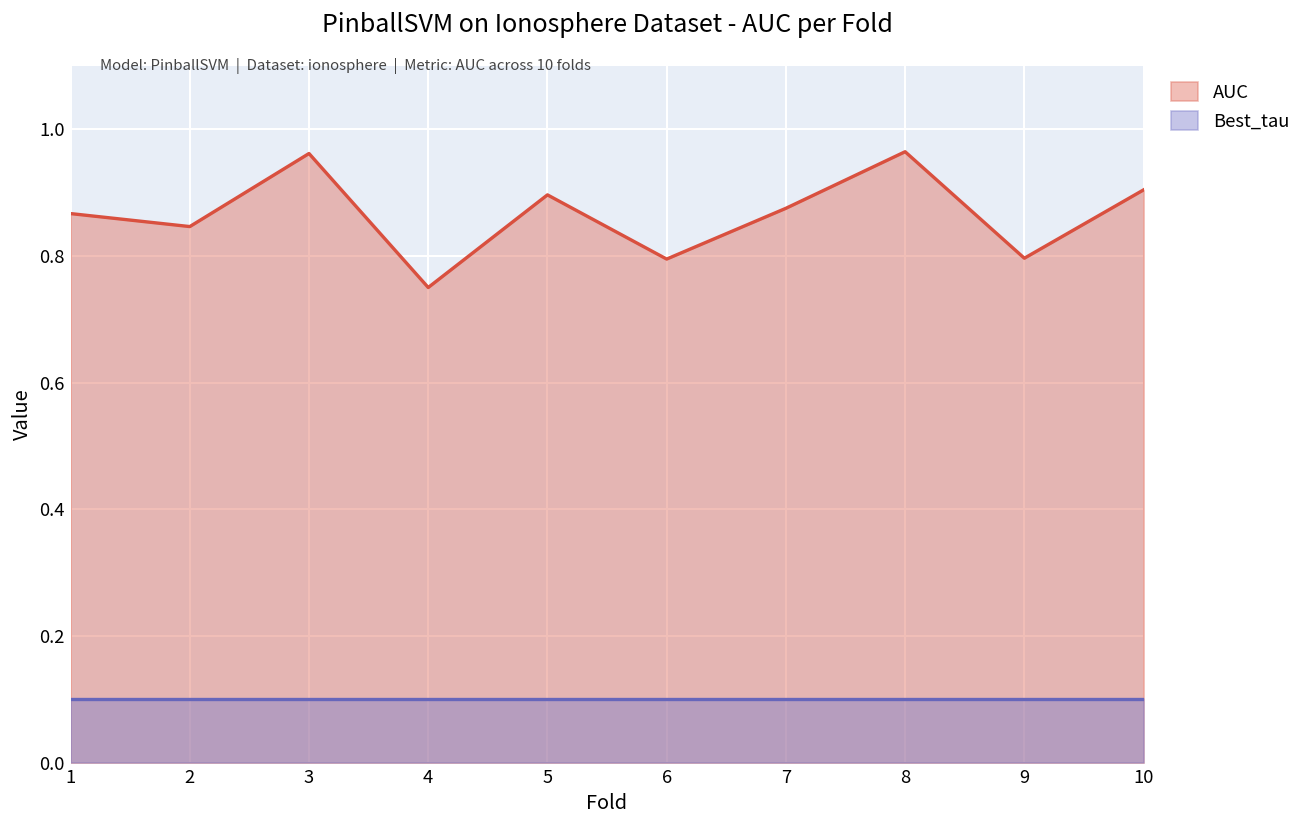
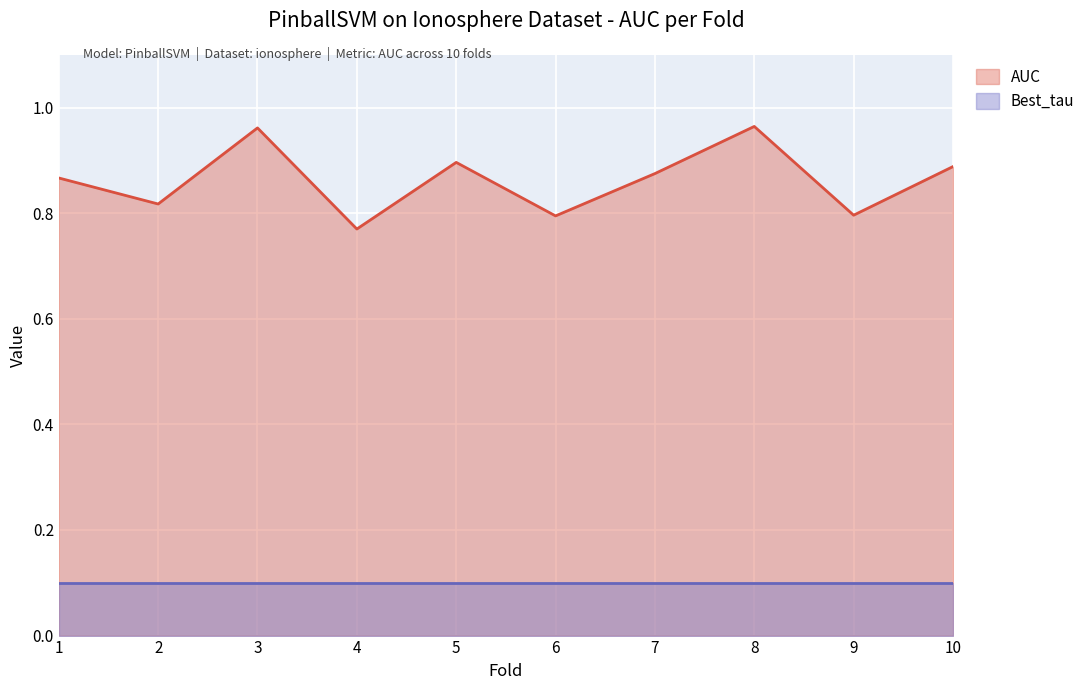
AUC, 2: 0.85 -> 0.82
AUC, 4: 0.75 -> 0.77
AUC, 10: 0.90 -> 0.89
